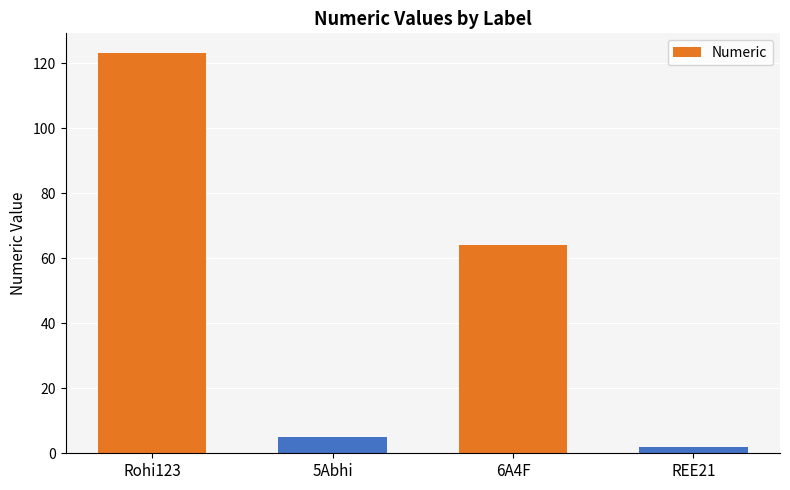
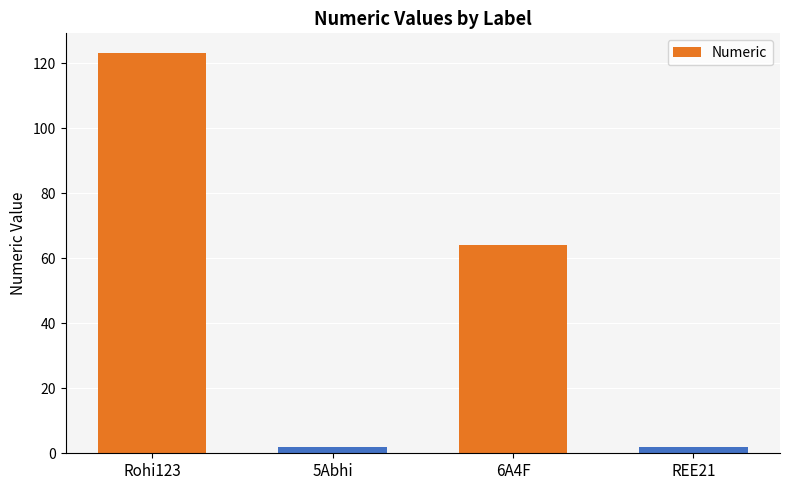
5Abhi: 5 -> 2
